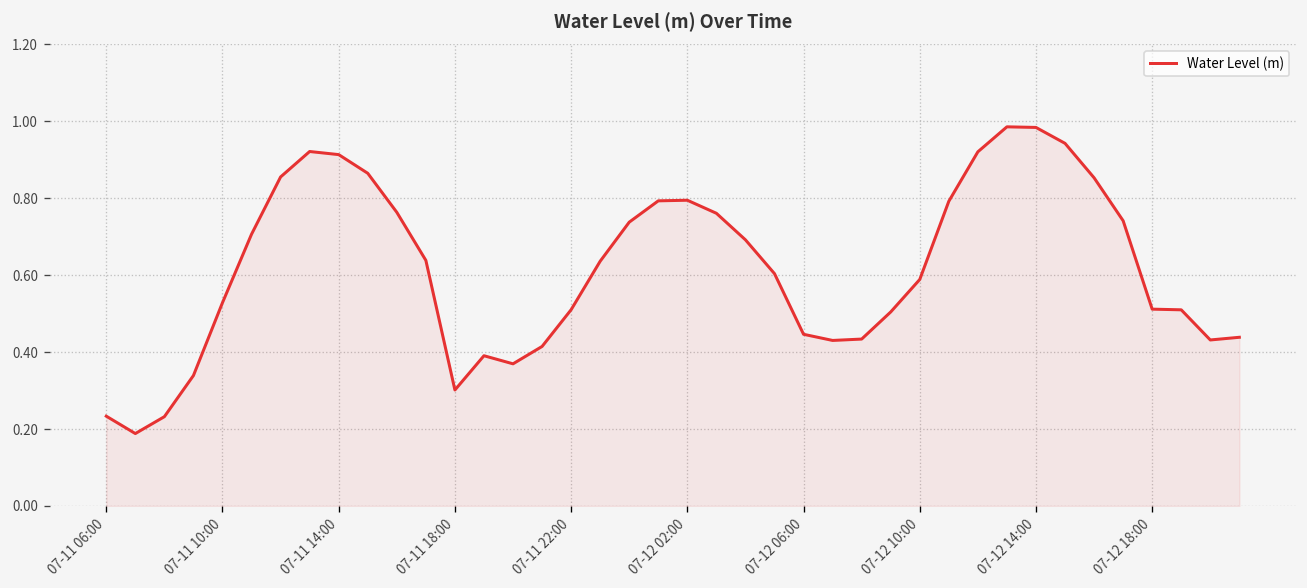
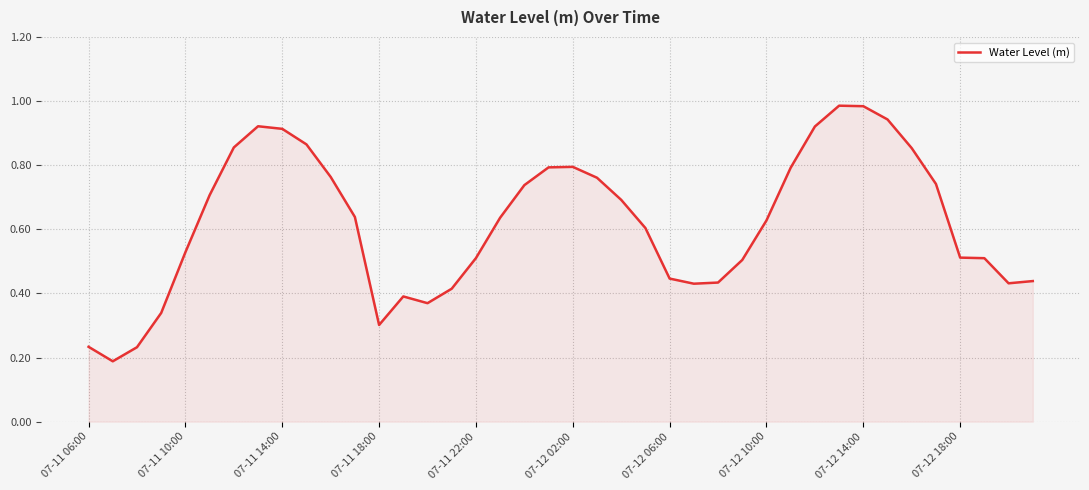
07-12 10:00: 0.59 -> 0.63
